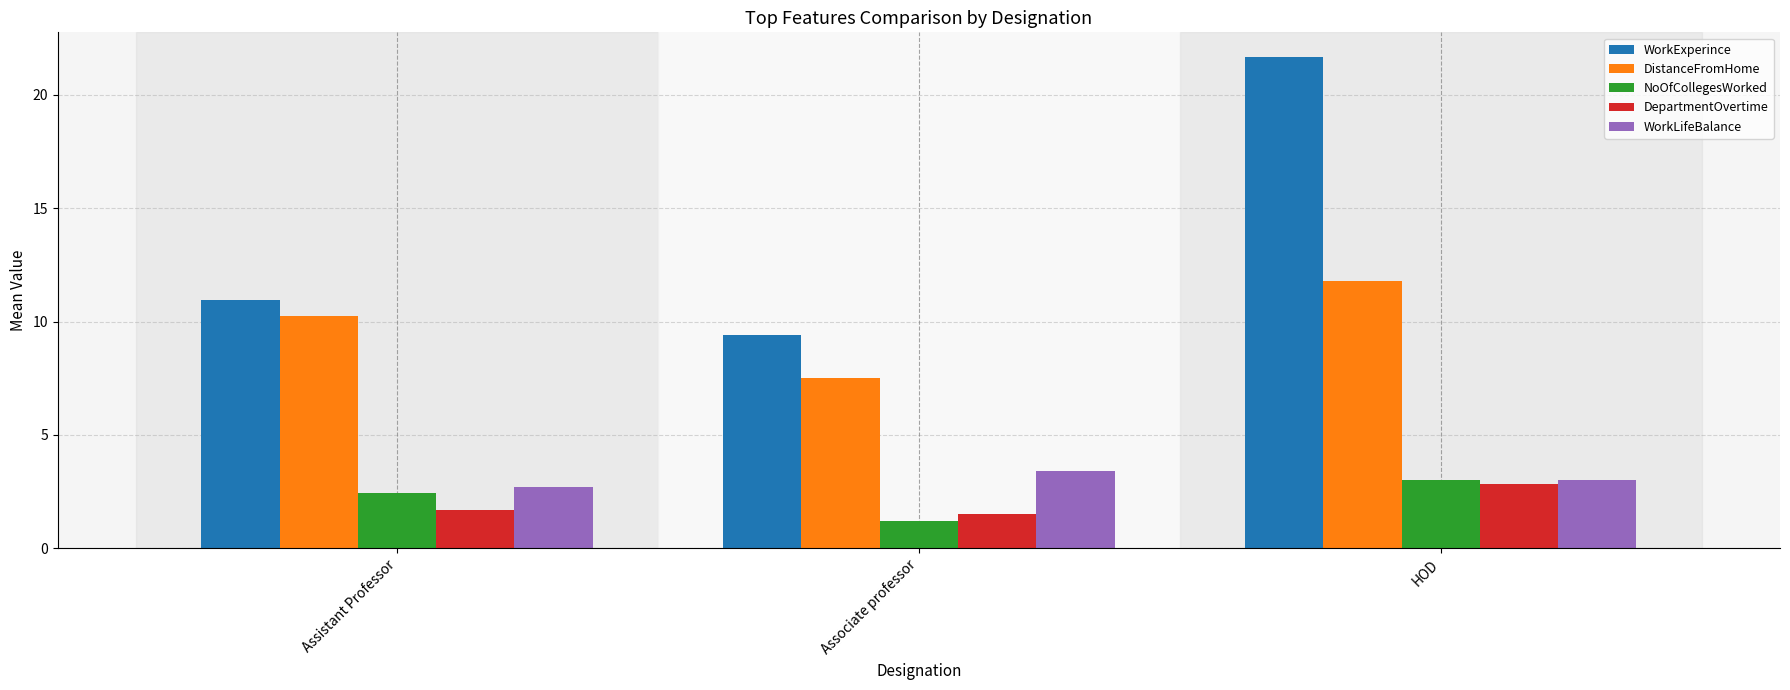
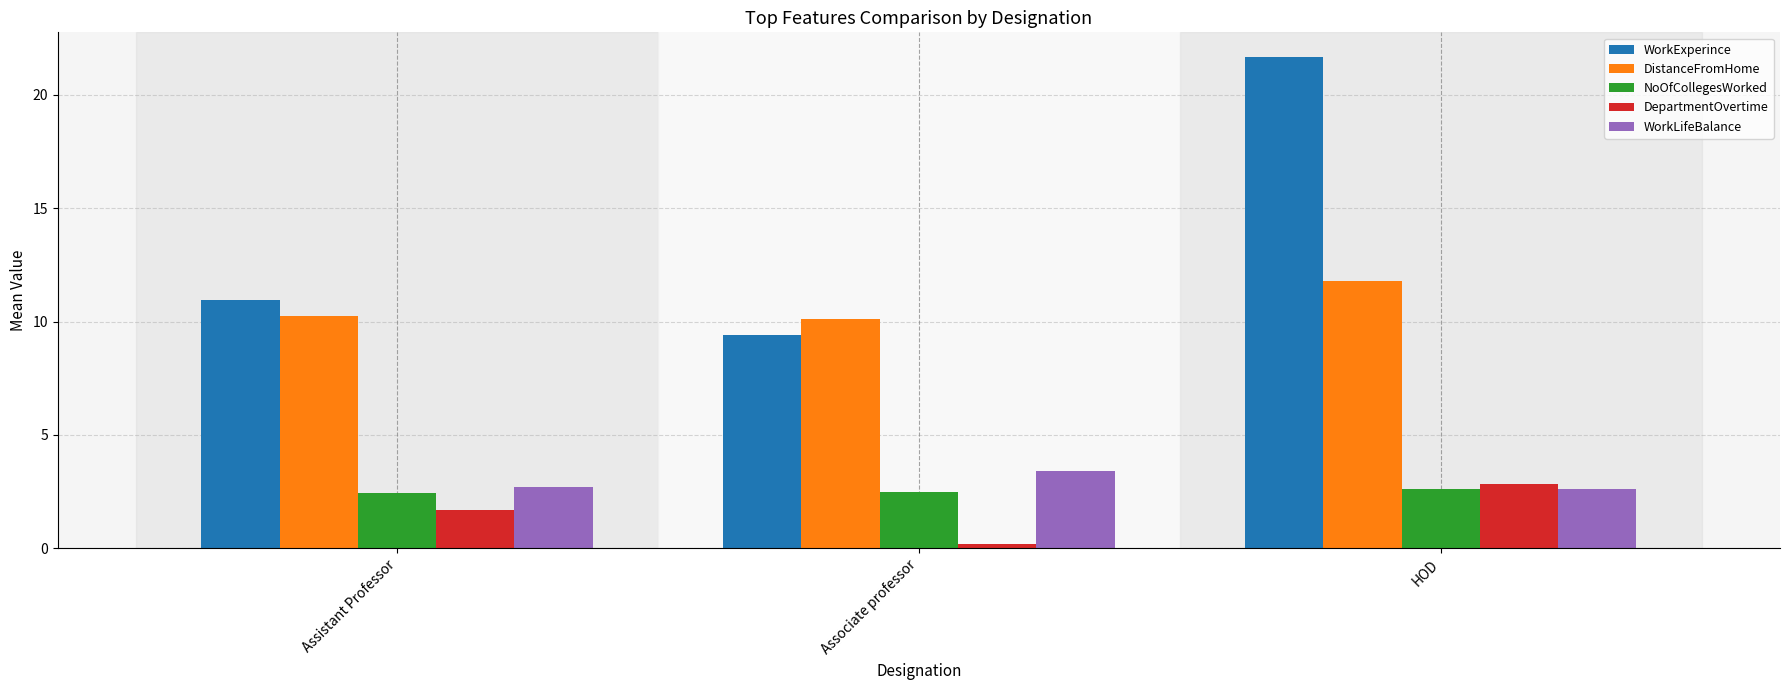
DistanceFromHome, Associate professor: 7.5 -> 10.1
NoOfCollegesWorked, Associate professor: 1.2 -> 2.5
DepartmentOvertime, Associate professor: 1.5 -> 0.2
NoOfCollegesWorked, HOD: 3.0 -> 2.6
WorkLifeBalance, HOD: 3.0 -> 2.6
